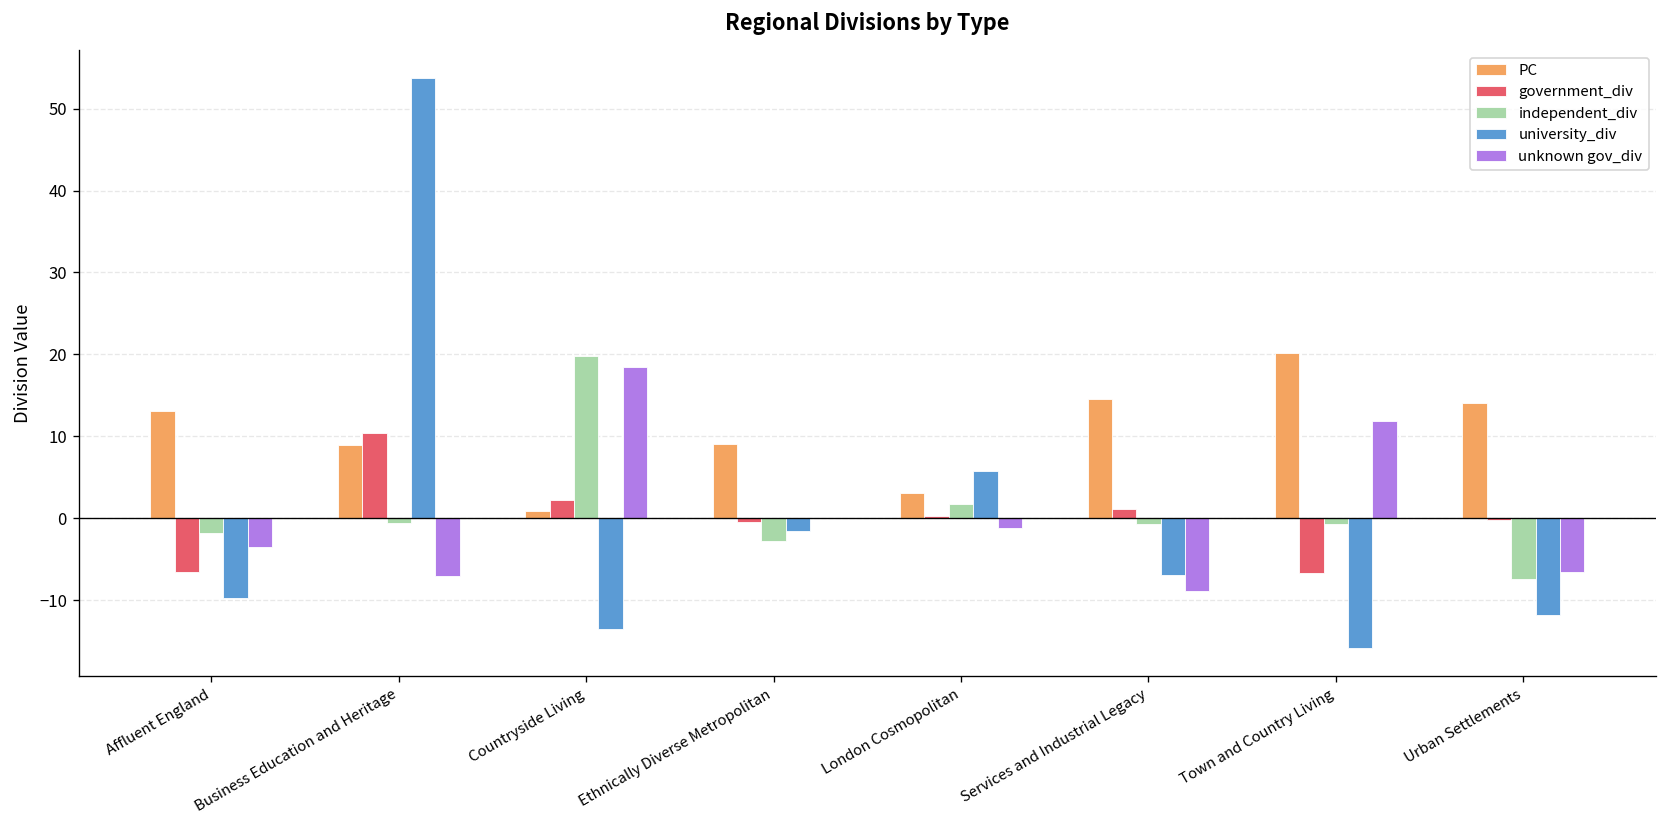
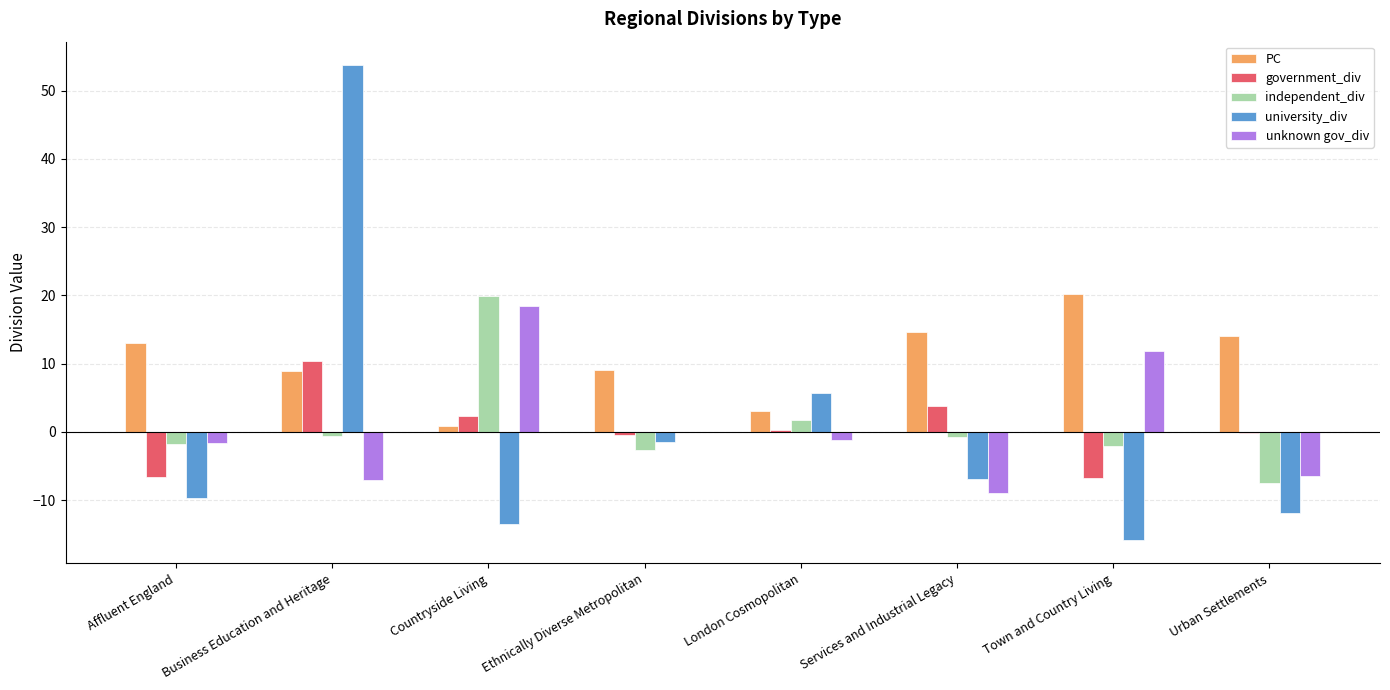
unknown gov_div, Affluent England: -4 -> -2
government_div, Services and Industrial Legacy: 1 -> 4
independent_div, Town and Country Living: -1 -> -2
